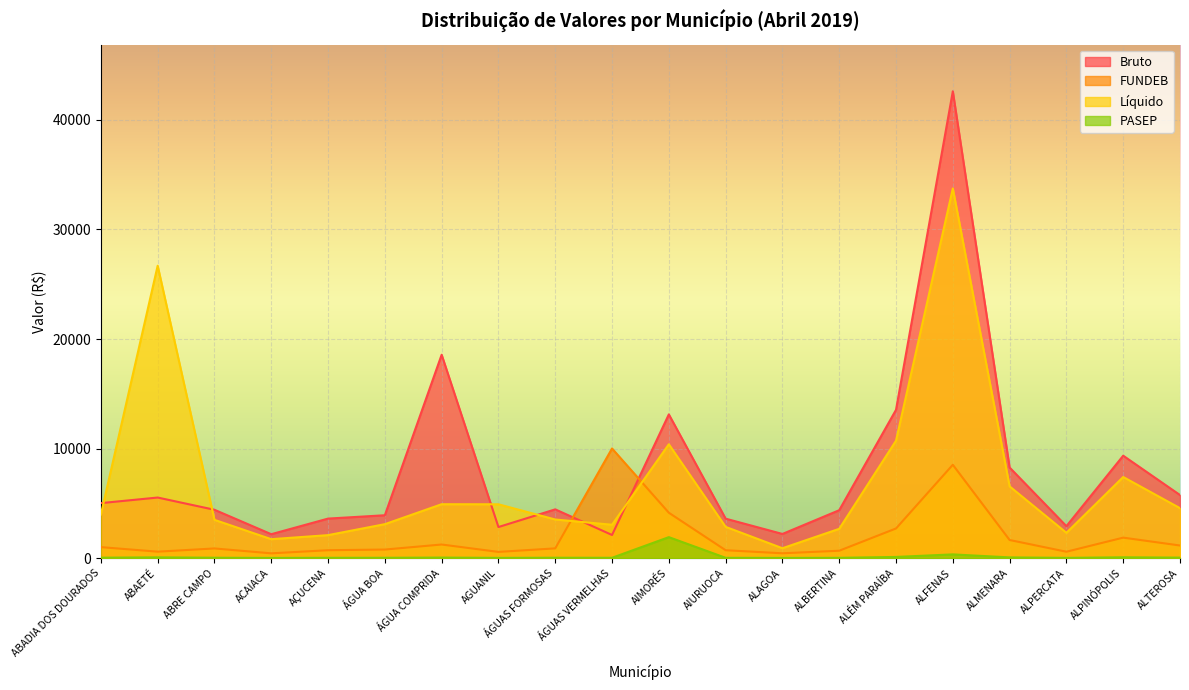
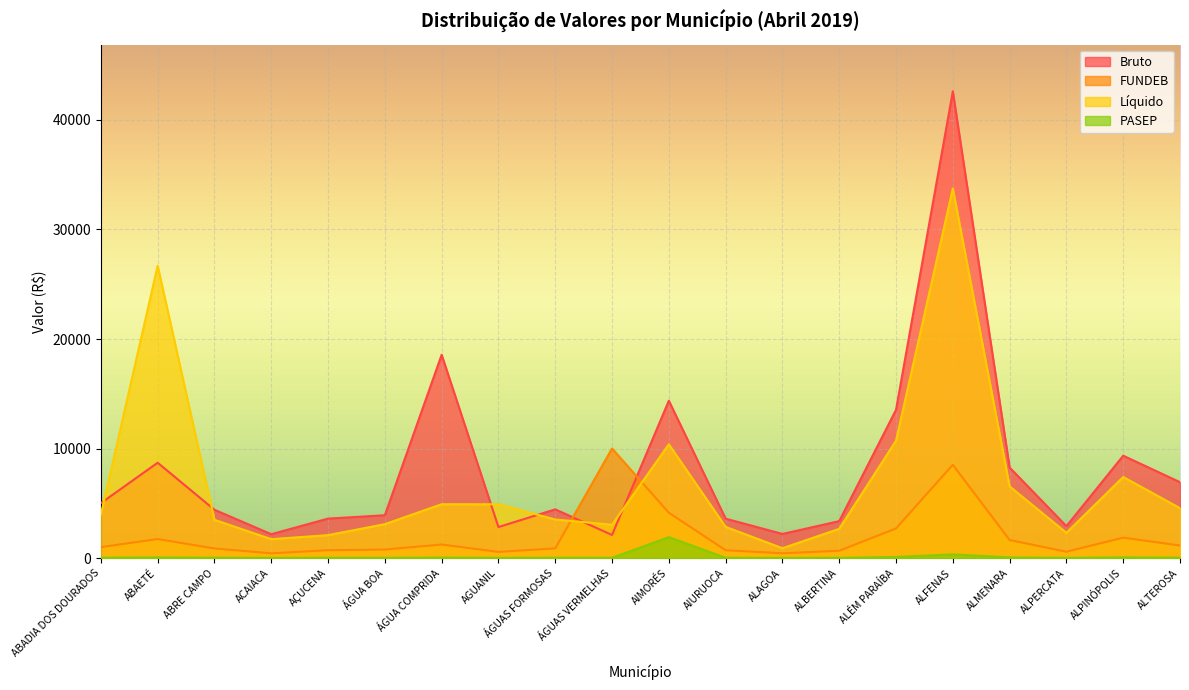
Bruto, ABAETÉ: 5500 -> 8700
FUNDEB, ABAETÉ: 600 -> 1700
Bruto, AIMORÉS: 13100 -> 14400
Bruto, ALBERTINA: 4400 -> 3400
Bruto, ALTEROSA: 5800 -> 6900
